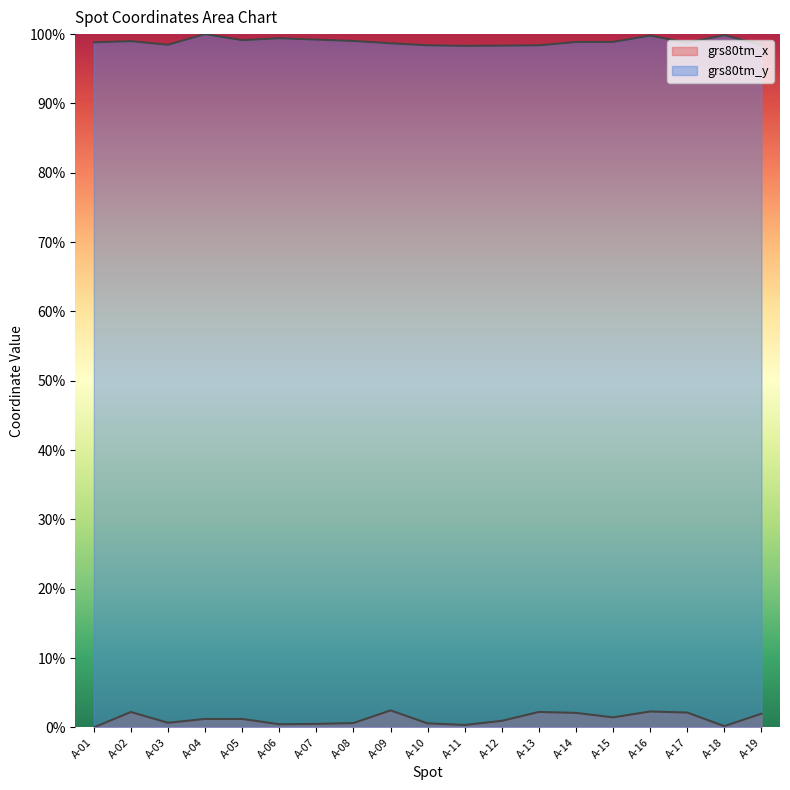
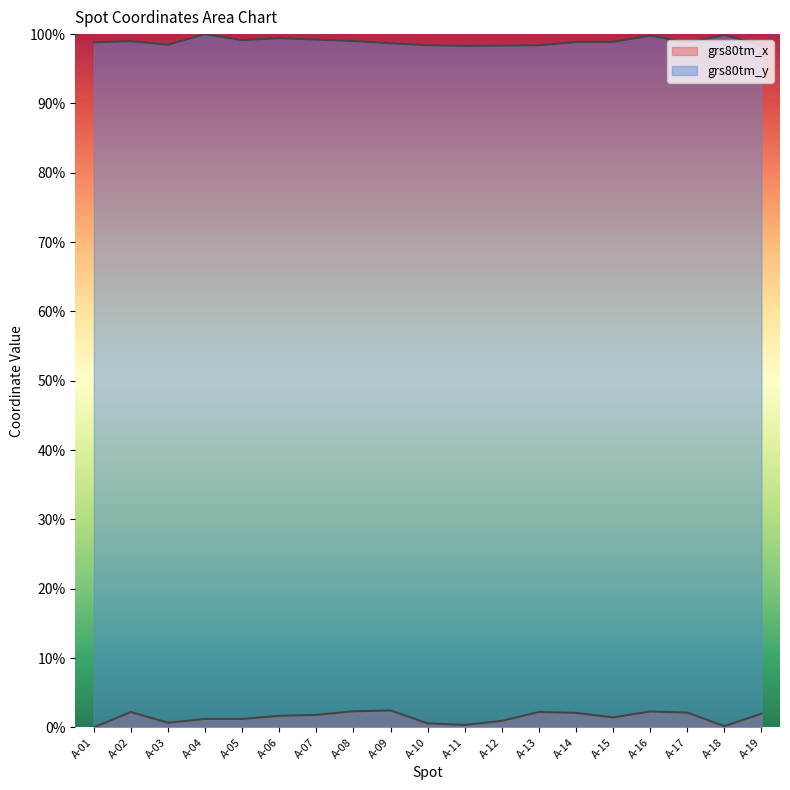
grs80tm_x, A-06: 0% -> 2%
grs80tm_x, A-07: 1% -> 2%
grs80tm_x, A-08: 1% -> 2%
